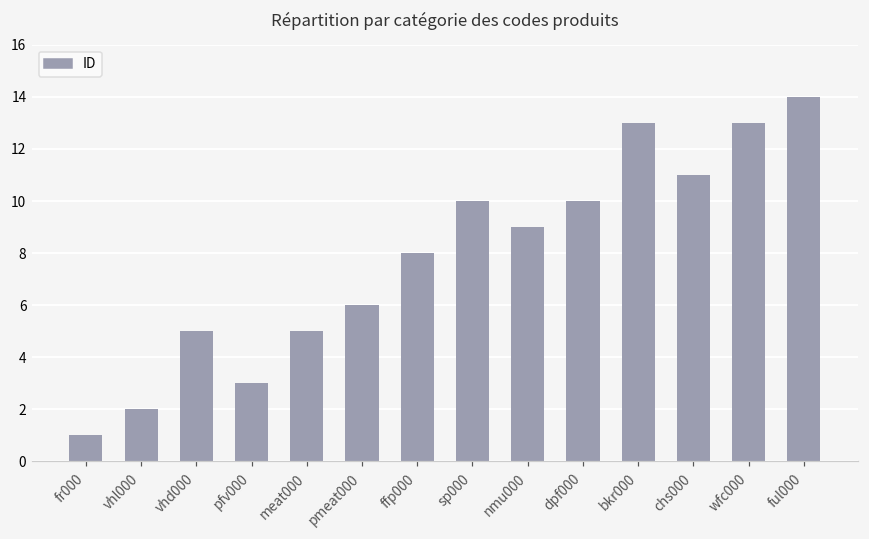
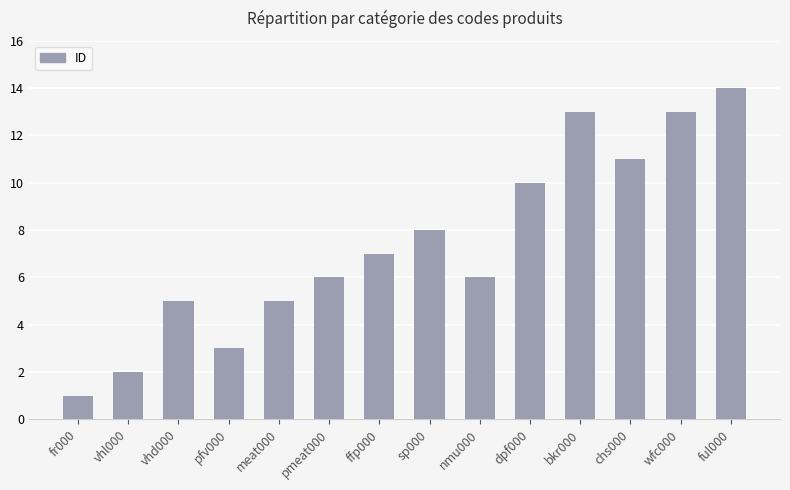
ffp000: 8 -> 7
sp000: 10 -> 8
nmu000: 9 -> 6
